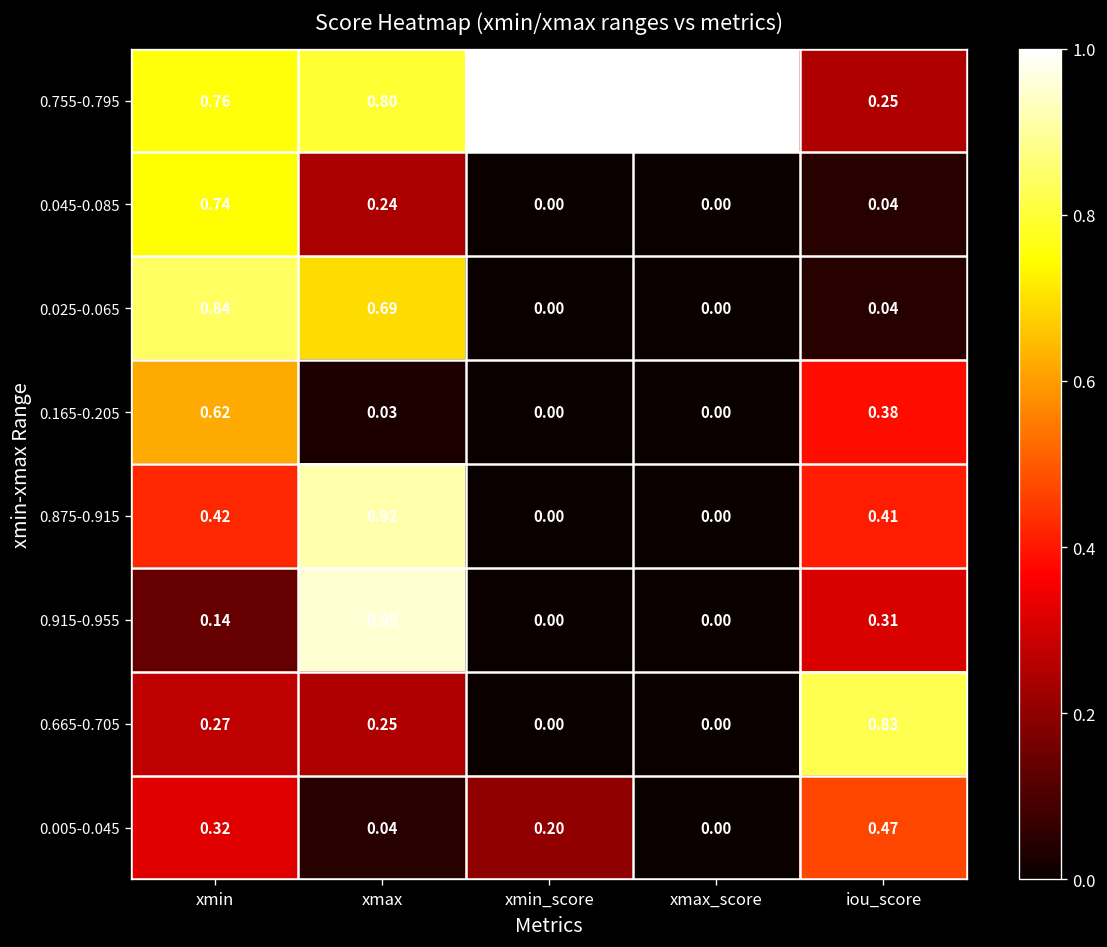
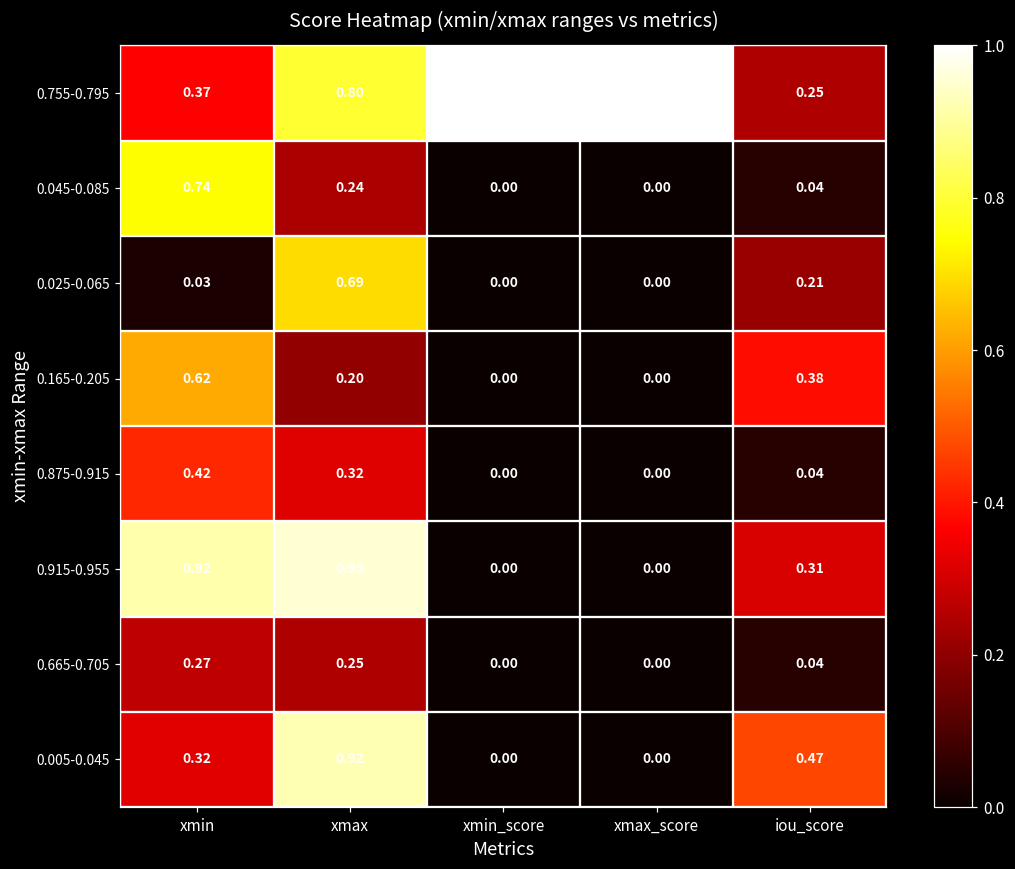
0.755-0.795, xmin: 0.76 -> 0.37
0.025-0.065, xmin: 0.84 -> 0.03
0.025-0.065, iou_score: 0.04 -> 0.21
0.165-0.205, xmax: 0.03 -> 0.20
0.875-0.915, xmax: 0.92 -> 0.32
0.875-0.915, iou_score: 0.41 -> 0.04
0.915-0.955, xmin: 0.14 -> 0.92
0.665-0.705, iou_score: 0.83 -> 0.04
0.005-0.045, xmax: 0.04 -> 0.92
0.005-0.045, xmin_score: 0.20 -> 0.00
